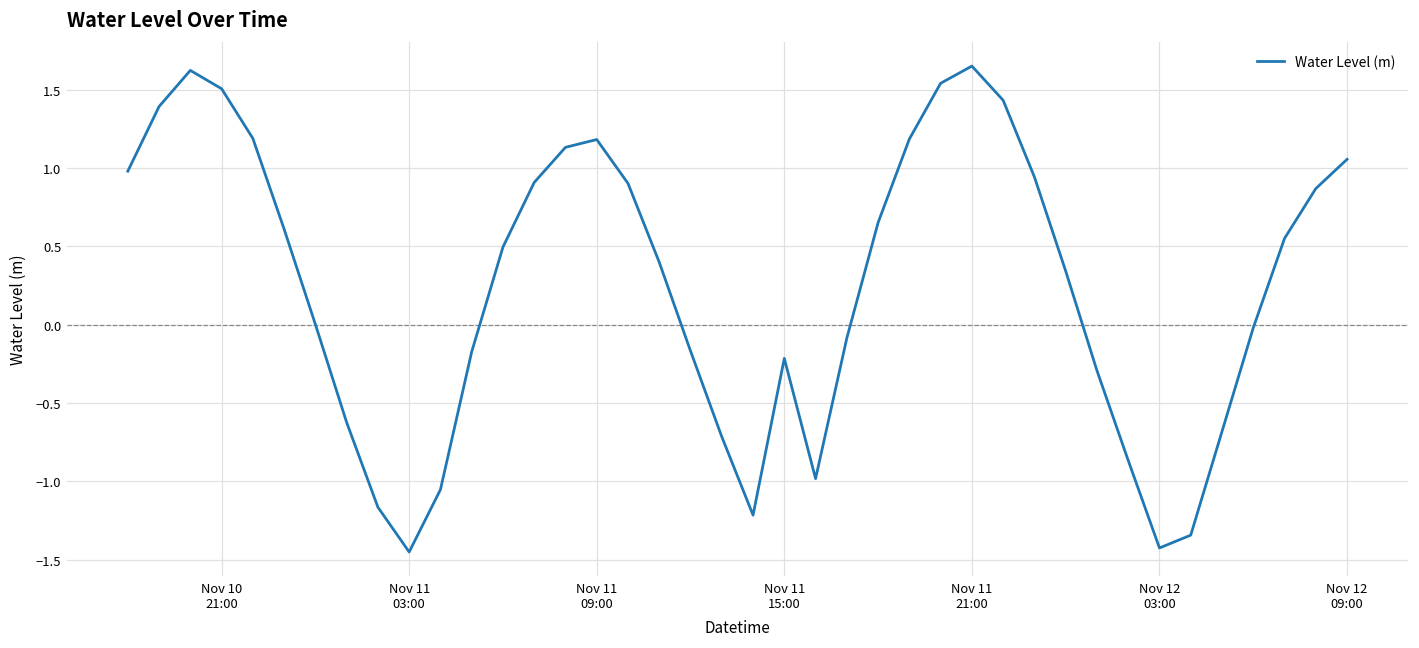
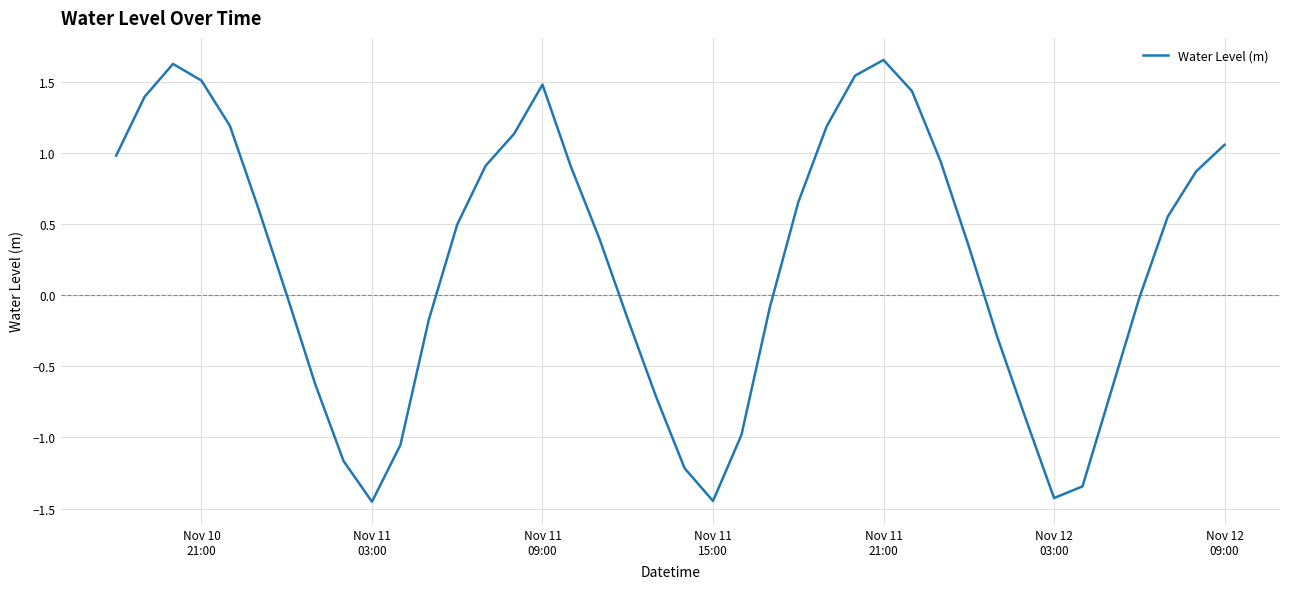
Nov 11 09:00: 1.18 -> 1.48
Nov 11 15:00: -0.22 -> -1.45
